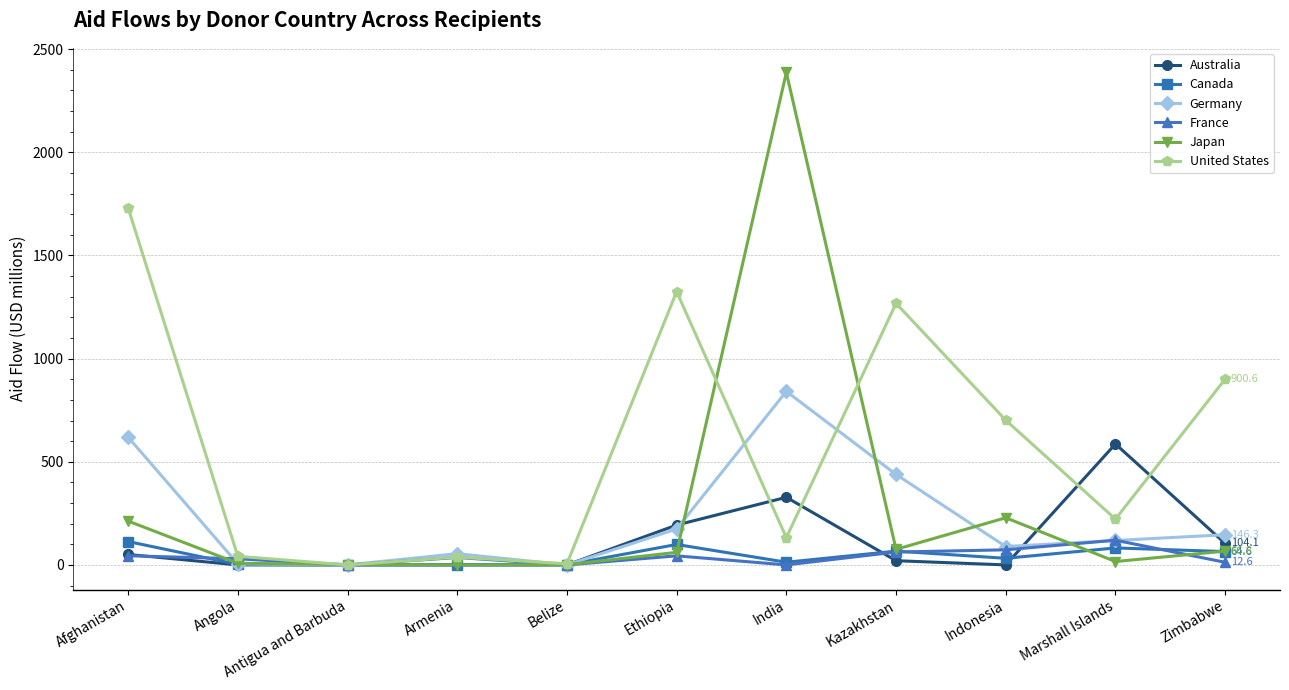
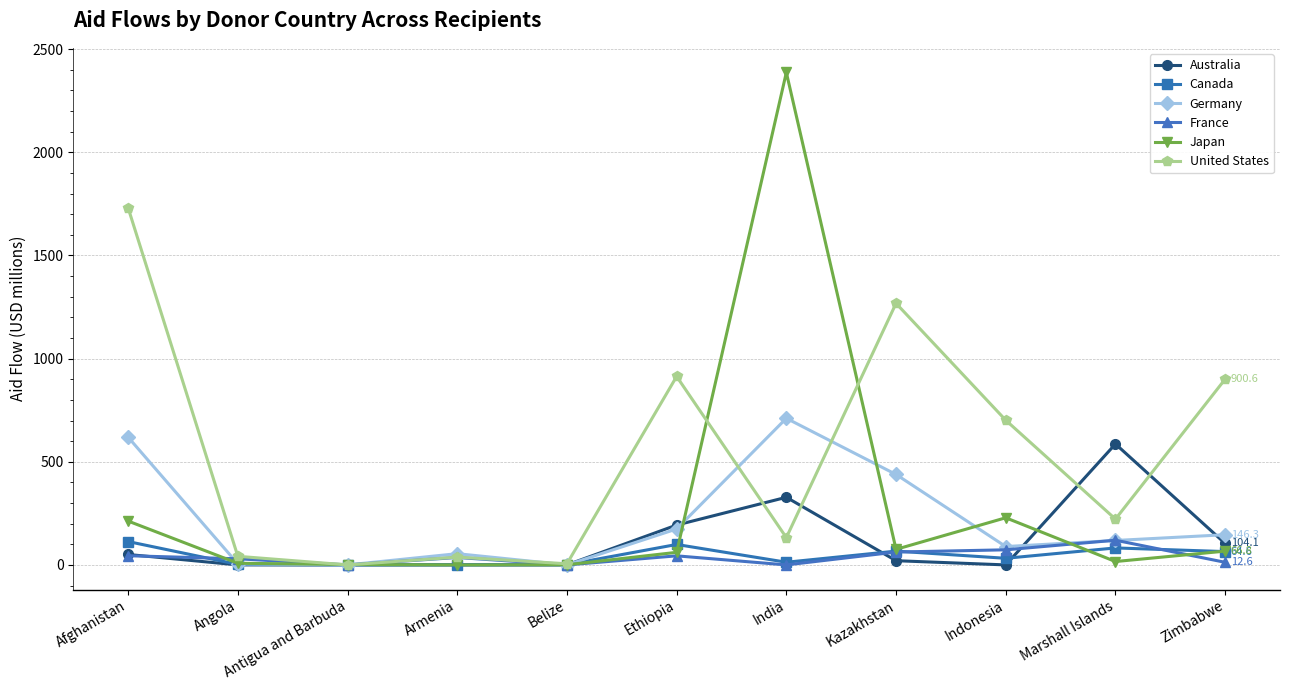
United States, Ethiopia: 1320 -> 910
Germany, India: 840 -> 710
